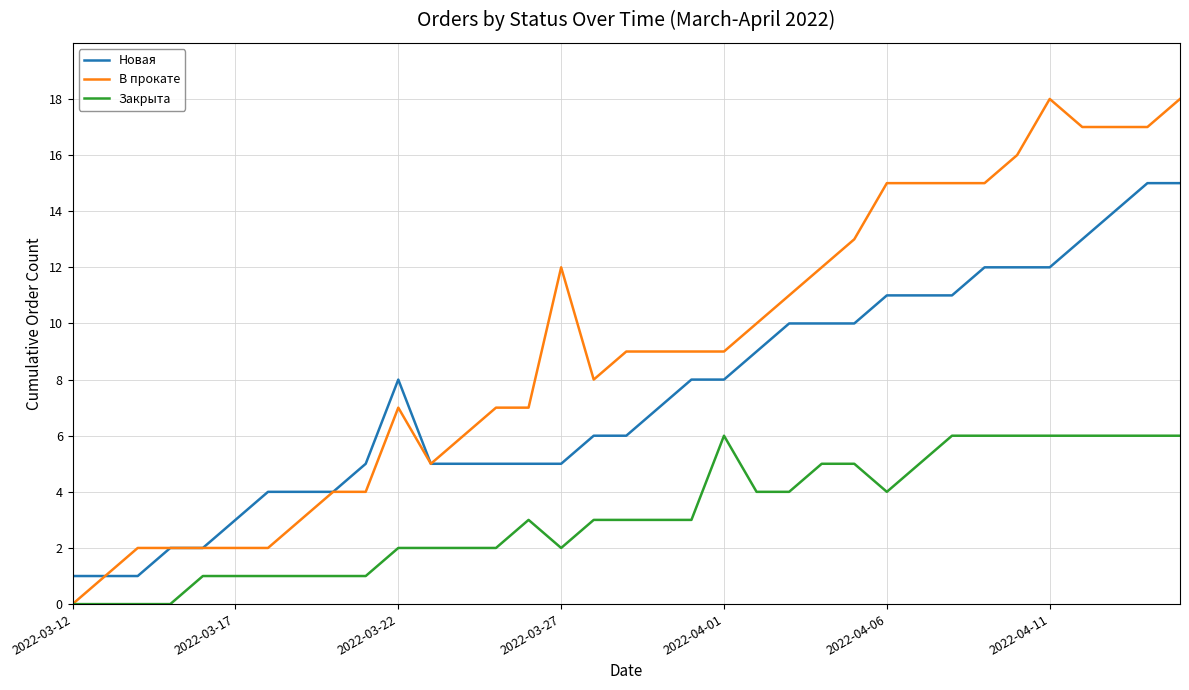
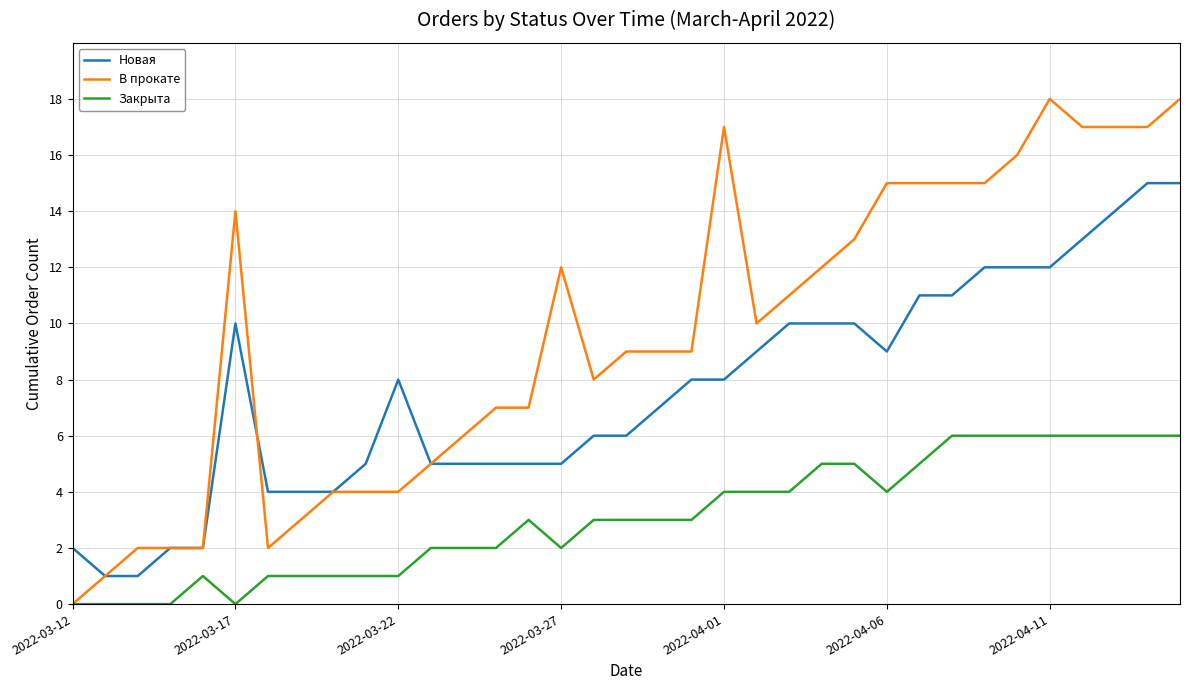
Новая, 2022-03-12: 1 -> 2
Новая, 2022-03-17: 3 -> 10
В прокате, 2022-03-17: 2 -> 14
Закрыта, 2022-03-17: 1 -> 0
В прокате, 2022-03-22: 7 -> 4
Закрыта, 2022-03-22: 2 -> 1
В прокате, 2022-04-01: 9 -> 17
Закрыта, 2022-04-01: 6 -> 4
Новая, 2022-04-06: 11 -> 9
